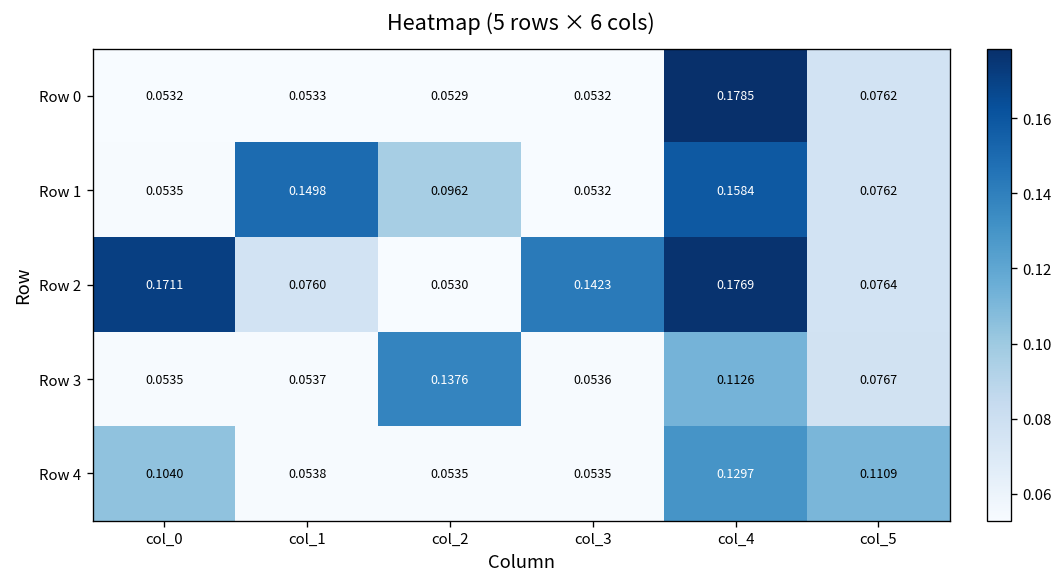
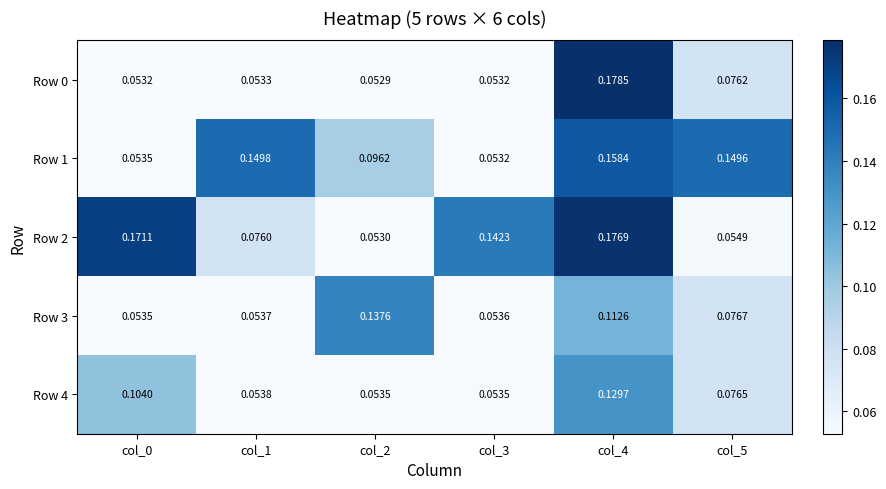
Row 1, col_5: 0.0762 -> 0.1496
Row 2, col_5: 0.0764 -> 0.0549
Row 4, col_5: 0.1109 -> 0.0765
